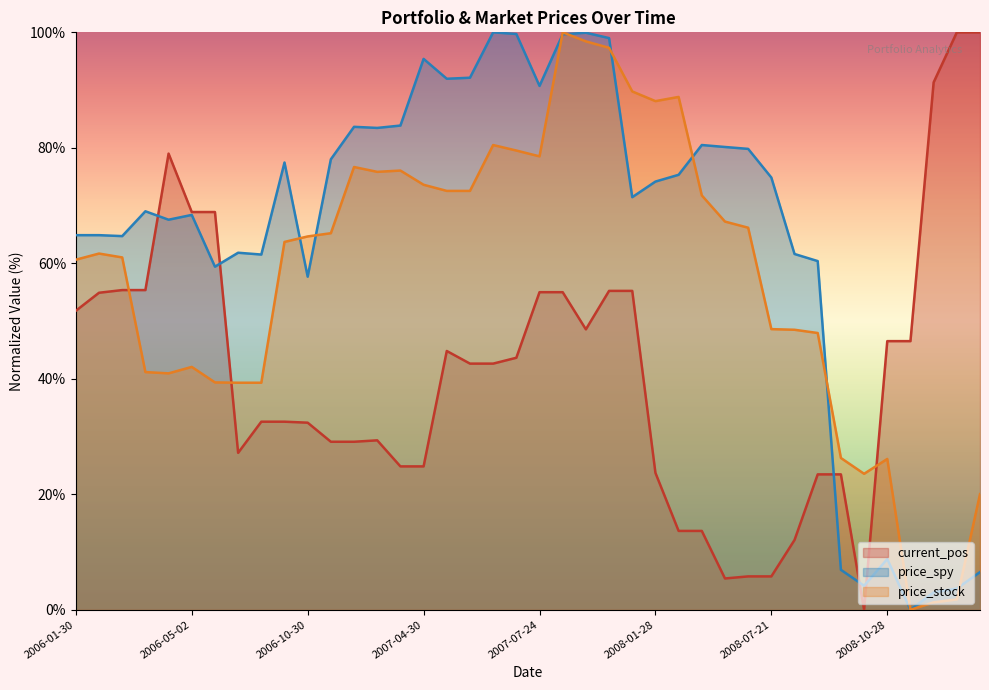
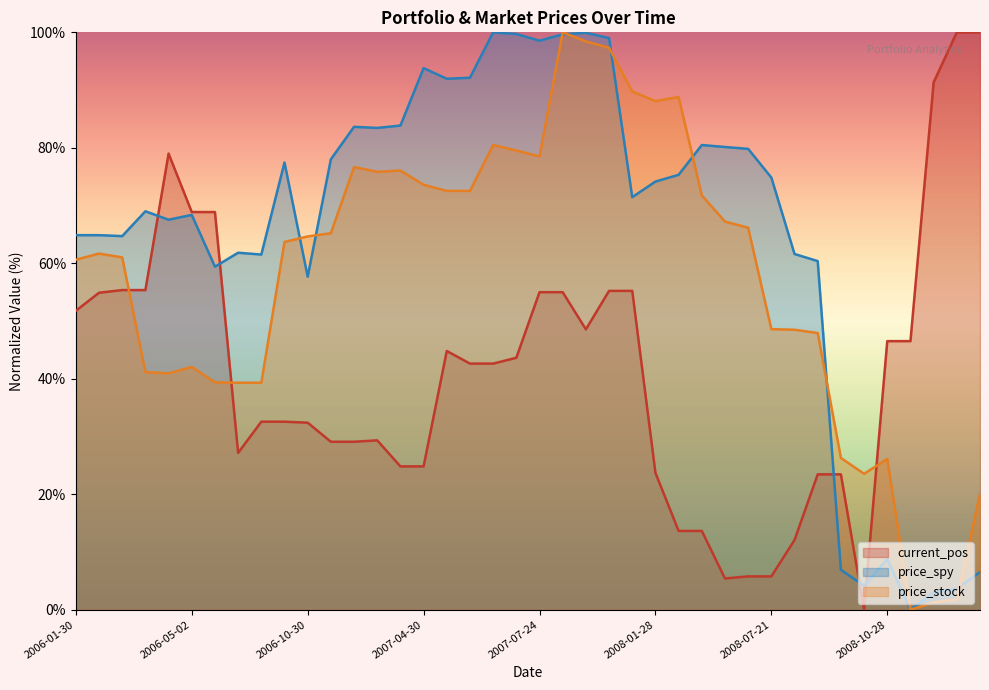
price_spy, 2007-04-30: 95% -> 94%
price_spy, 2007-07-24: 91% -> 99%
